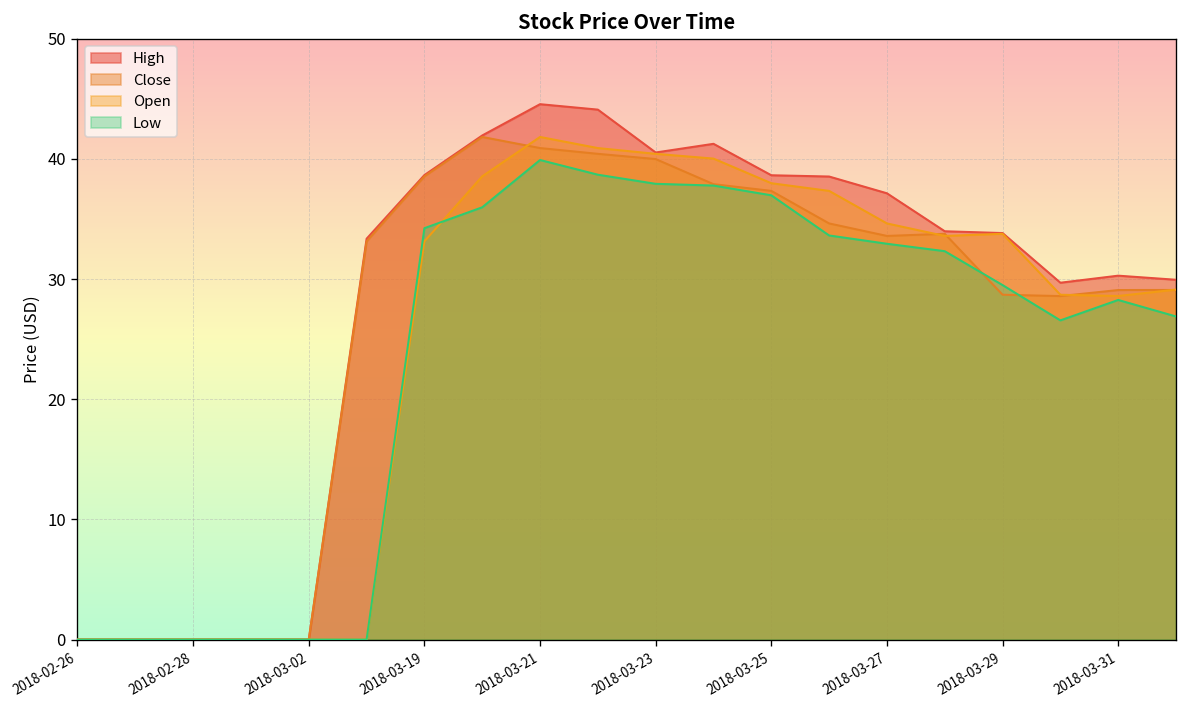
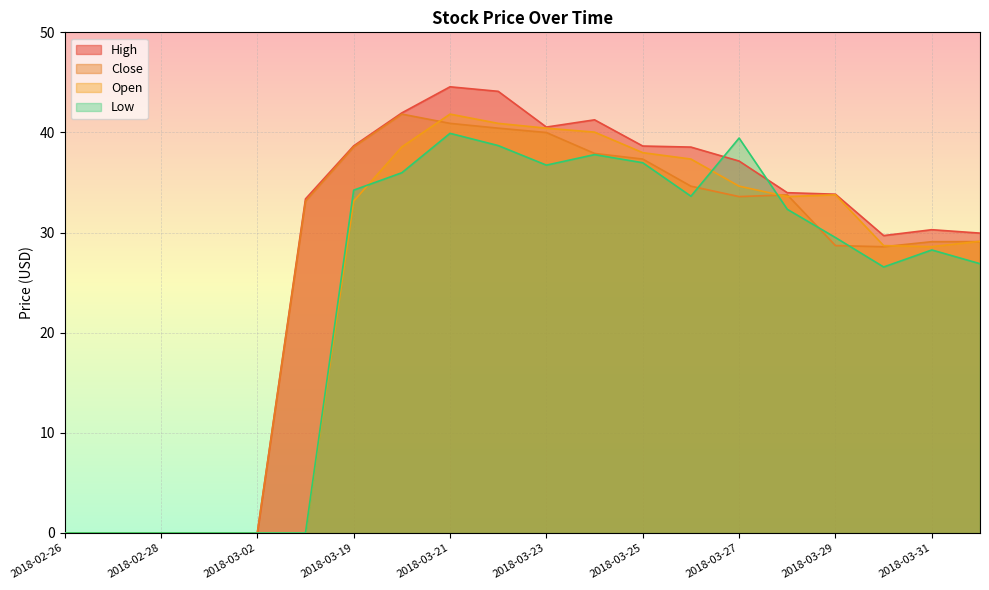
Low, 2018-03-23: 37.9 -> 36.7
Low, 2018-03-27: 32.9 -> 39.4
